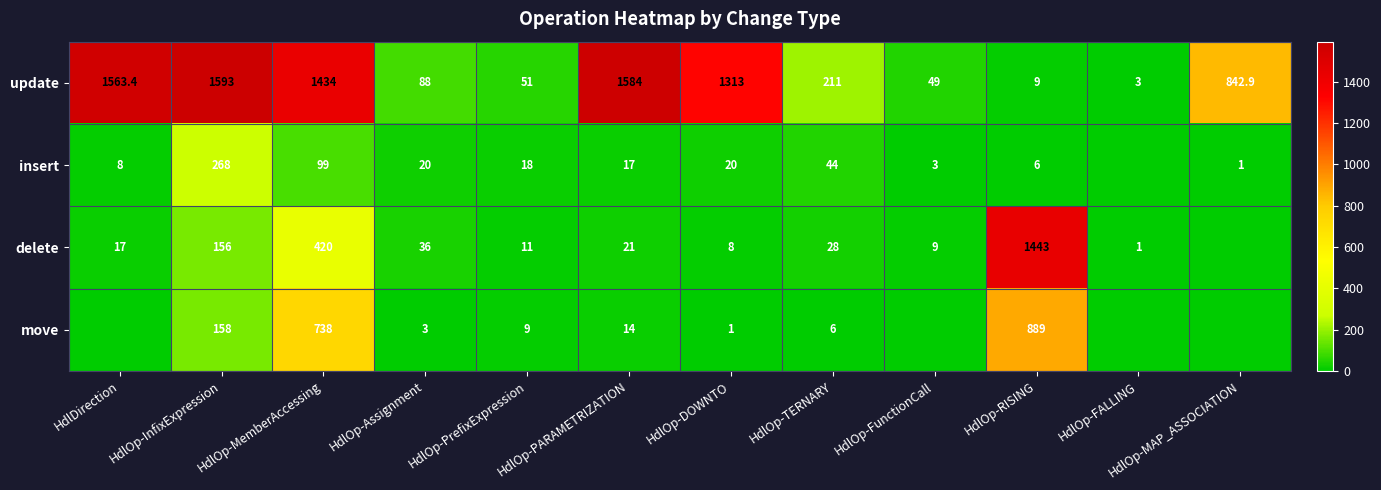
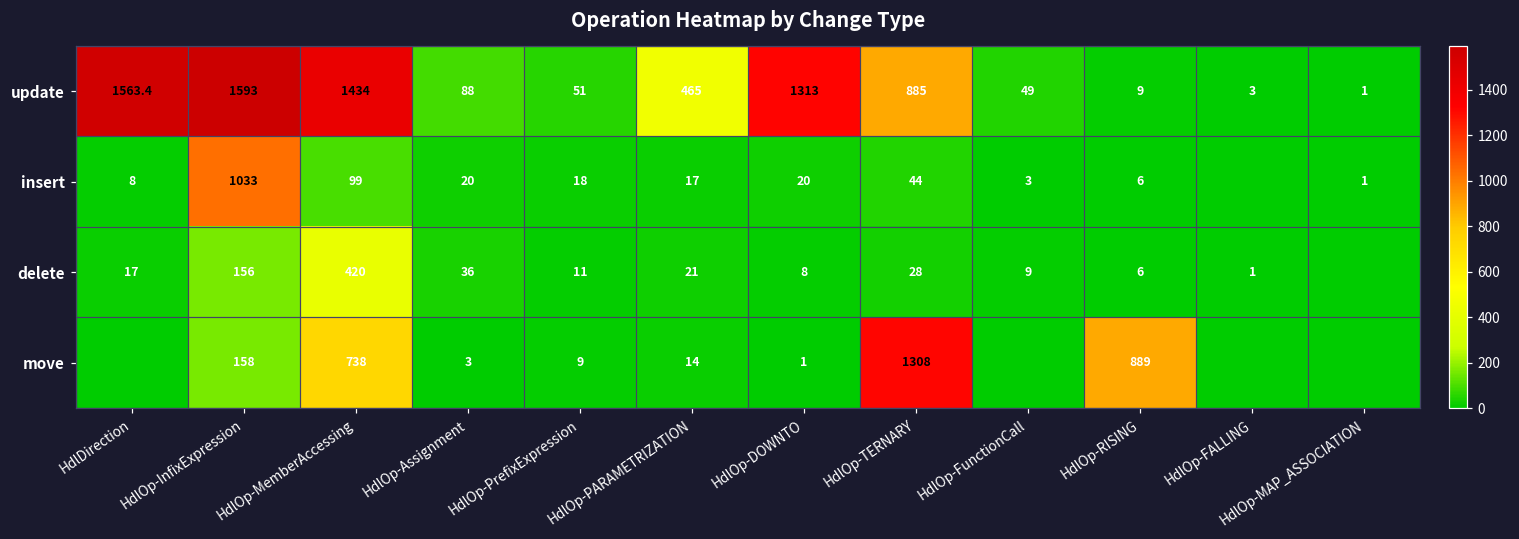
update, HdlOp-PARAMETRIZATION: 1584 -> 465
update, HdlOp-TERNARY: 211 -> 885
update, HdlOp-MAP_ASSOCIATION: 842.9 -> 1
insert, HdlOp-InfixExpression: 268 -> 1033
delete, HdlOp-RISING: 1443 -> 6
move, HdlOp-TERNARY: 6 -> 1308
